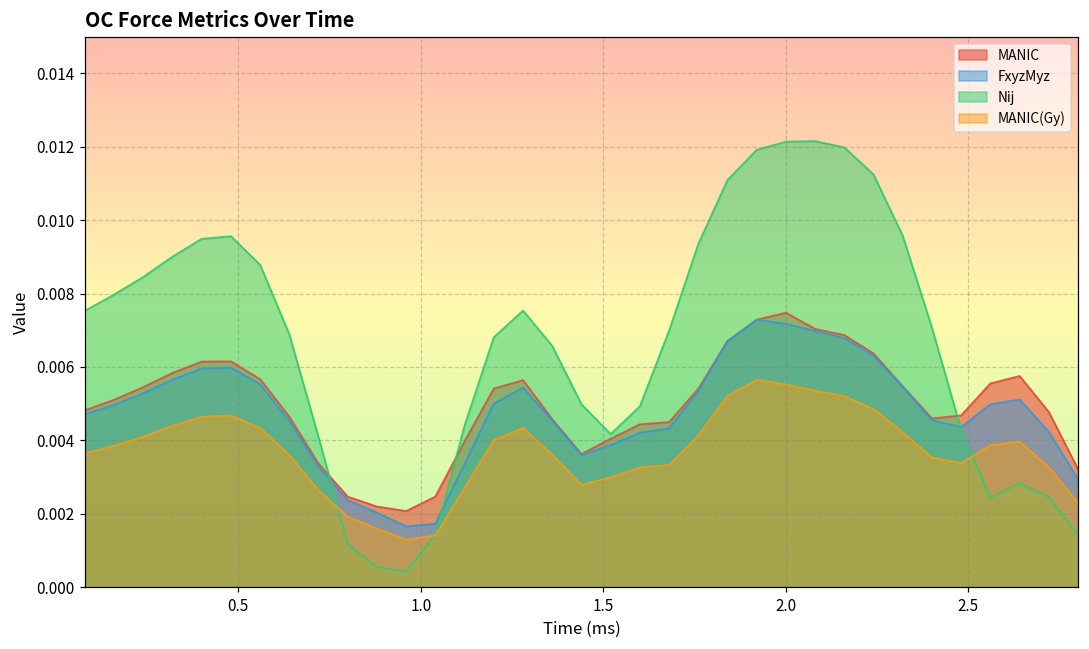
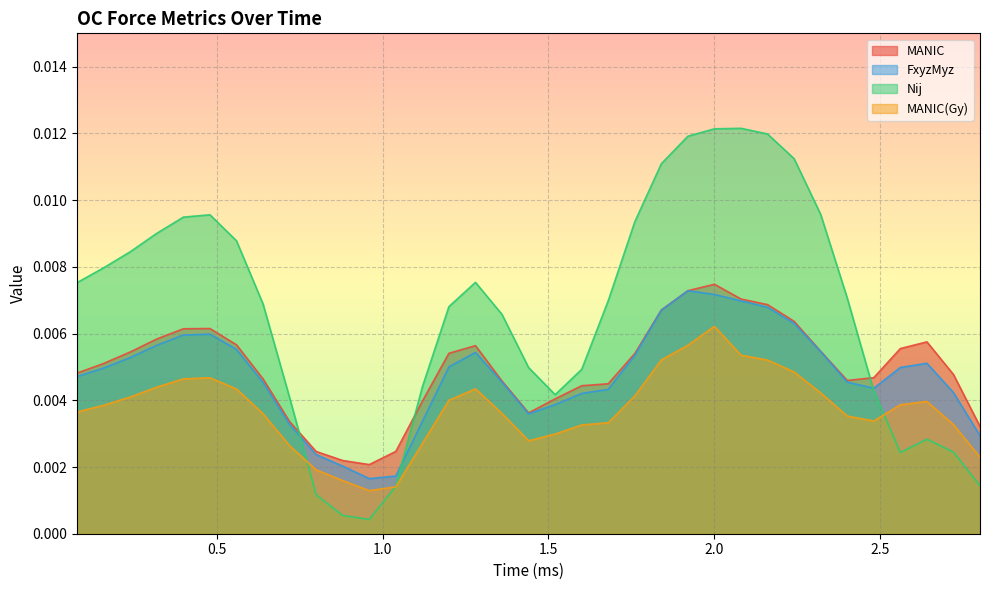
MANIC(Gy), 2.0: 0.0055 -> 0.0062
